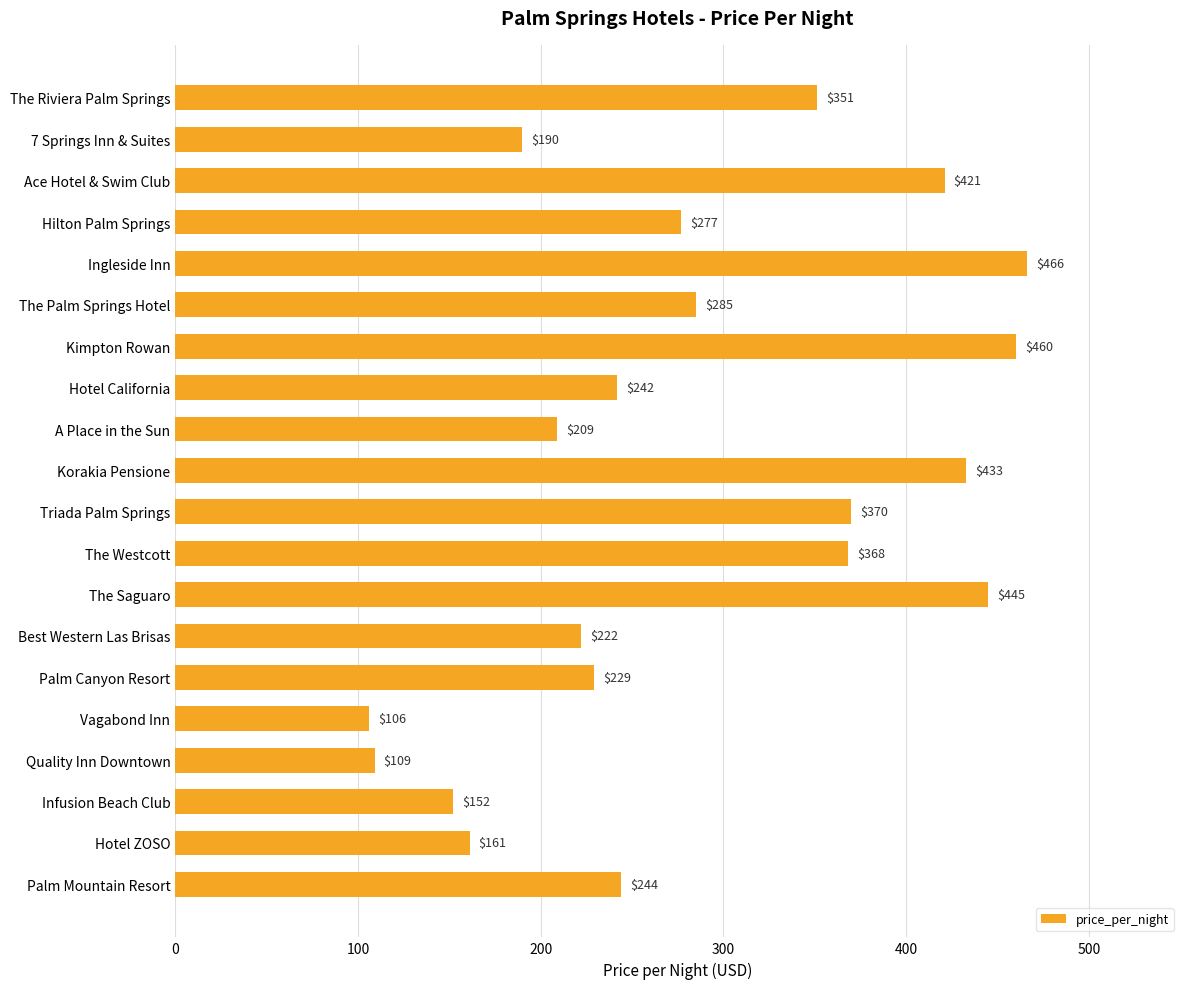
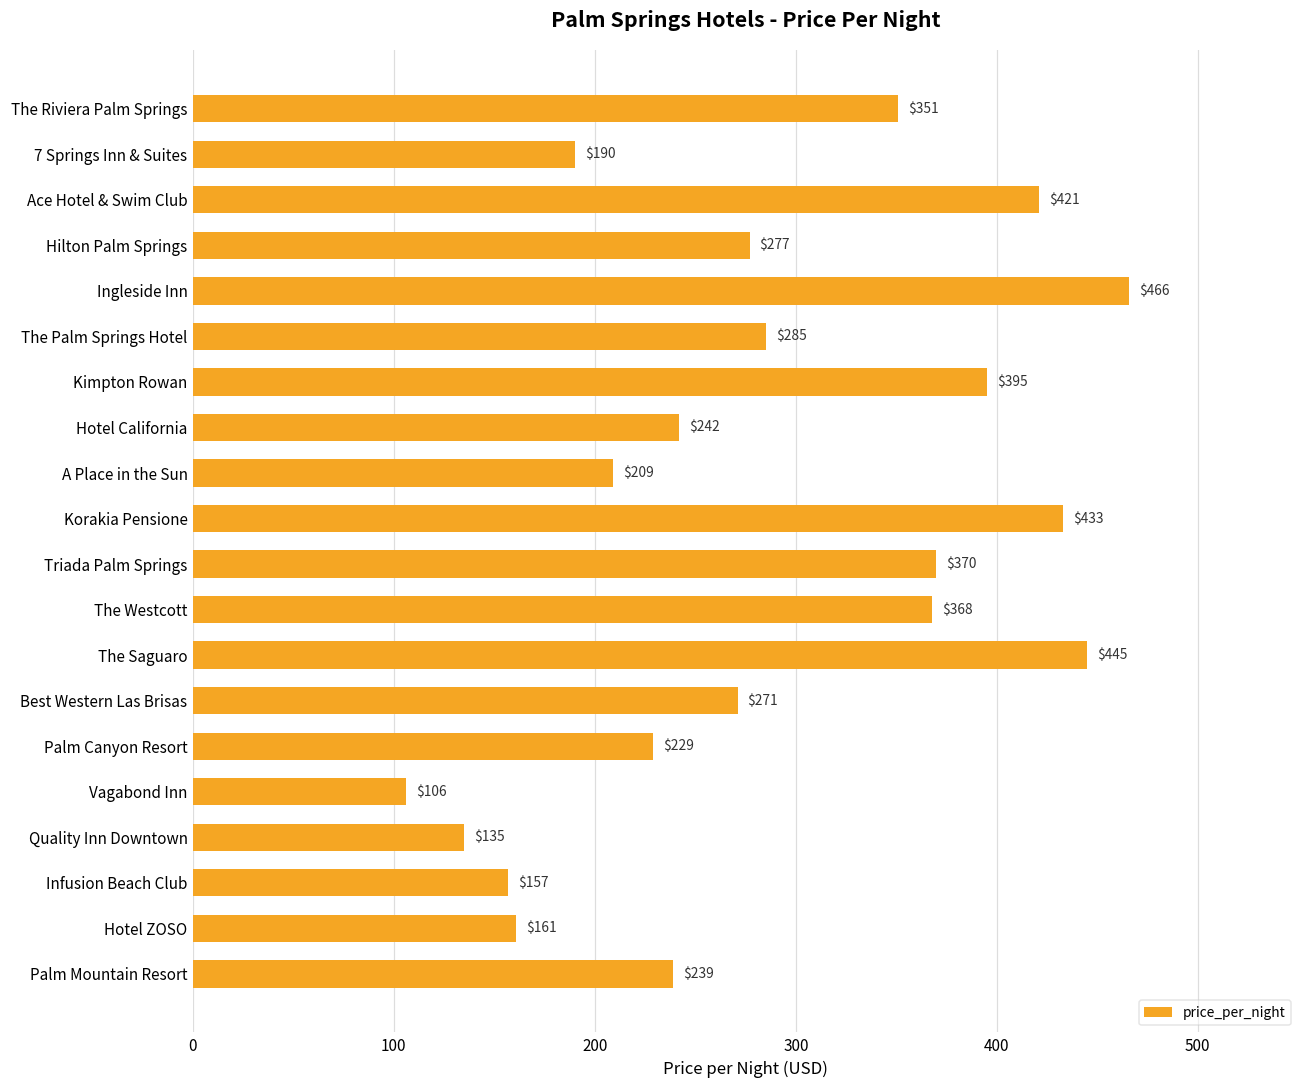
Kimpton Rowan: $460 -> $395
Best Western Las Brisas: $222 -> $271
Quality Inn Downtown: $109 -> $135
Infusion Beach Club: $152 -> $157
Palm Mountain Resort: $244 -> $239
